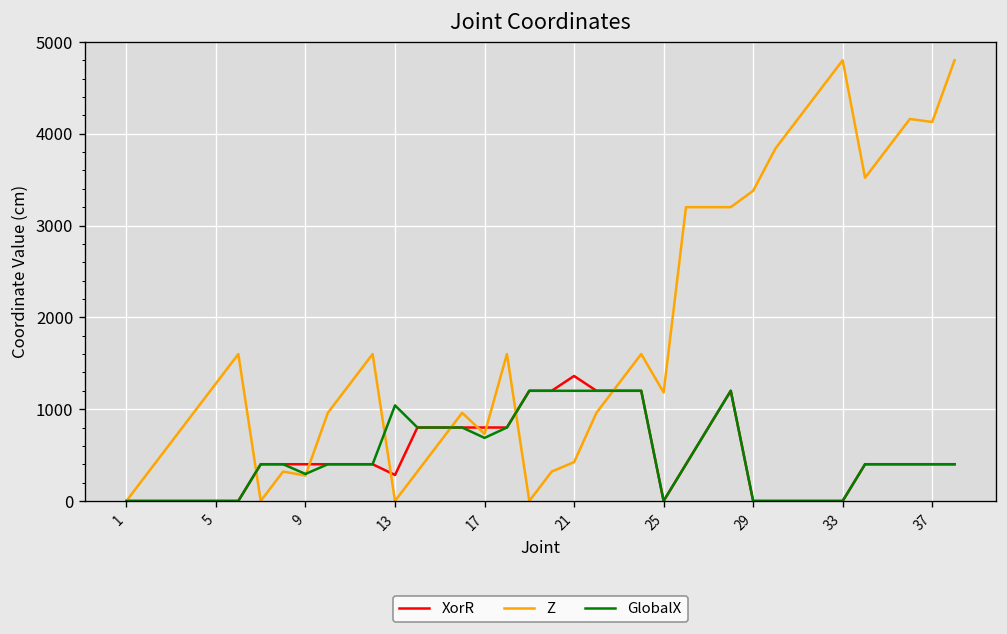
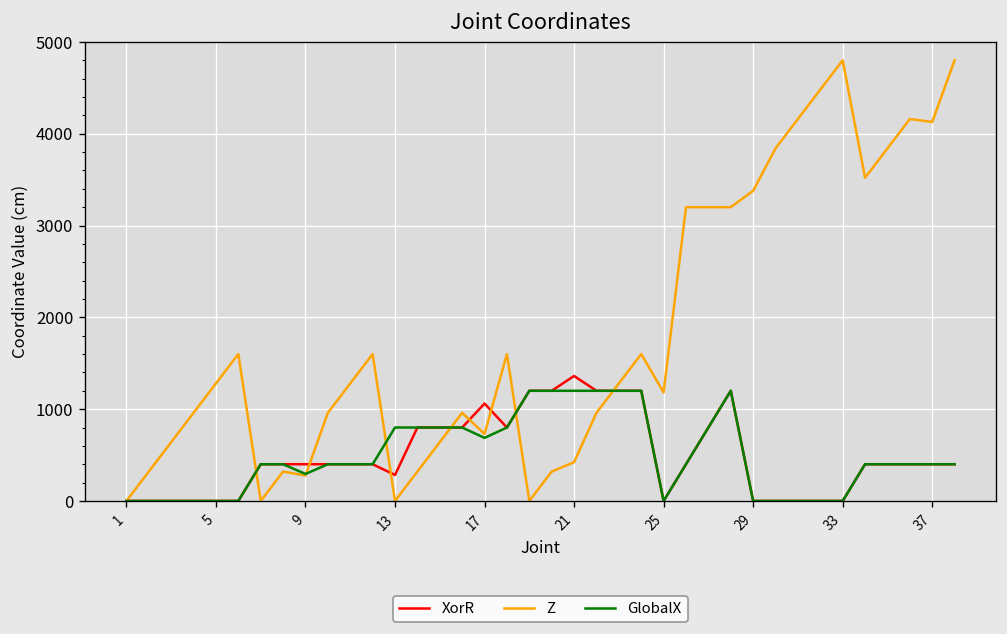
GlobalX, 13: 1000 -> 800
XorR, 17: 800 -> 1100
